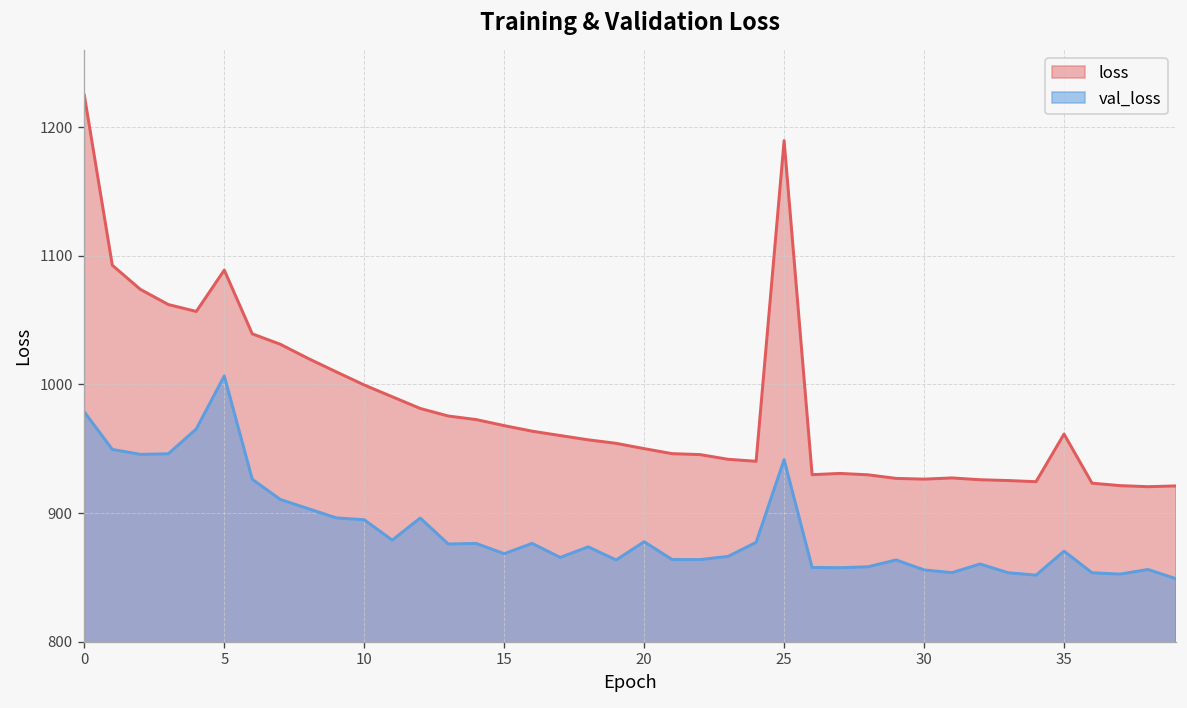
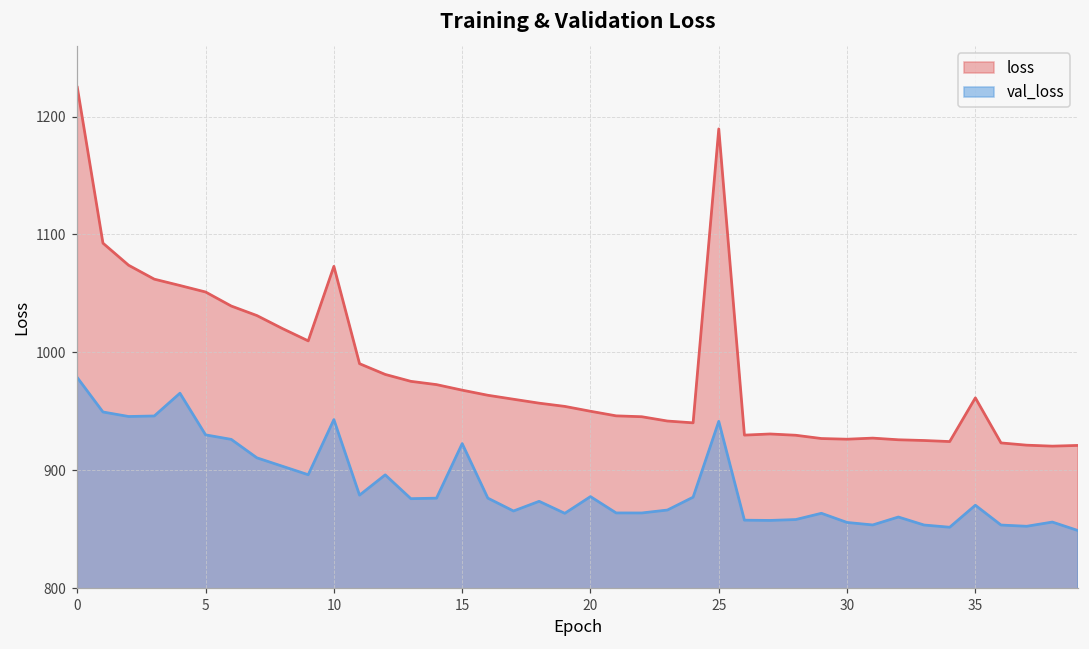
loss, 5: 1089 -> 1051
val_loss, 5: 1007 -> 930
loss, 10: 1000 -> 1073
val_loss, 10: 895 -> 943
val_loss, 15: 868 -> 923
